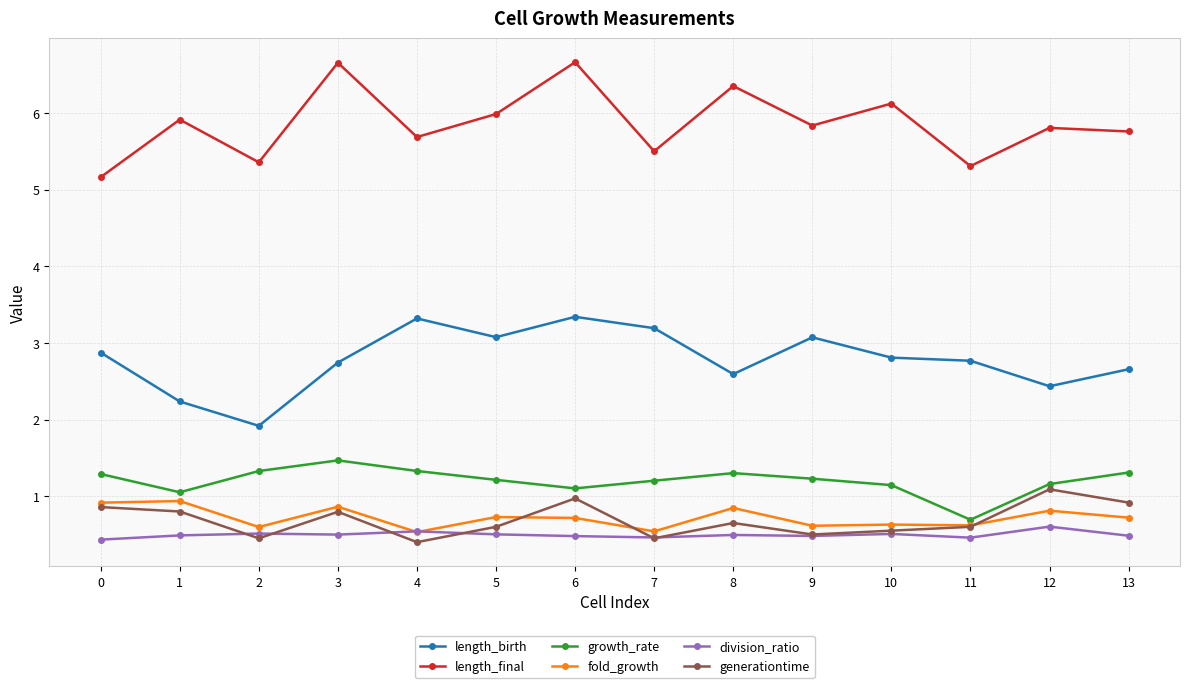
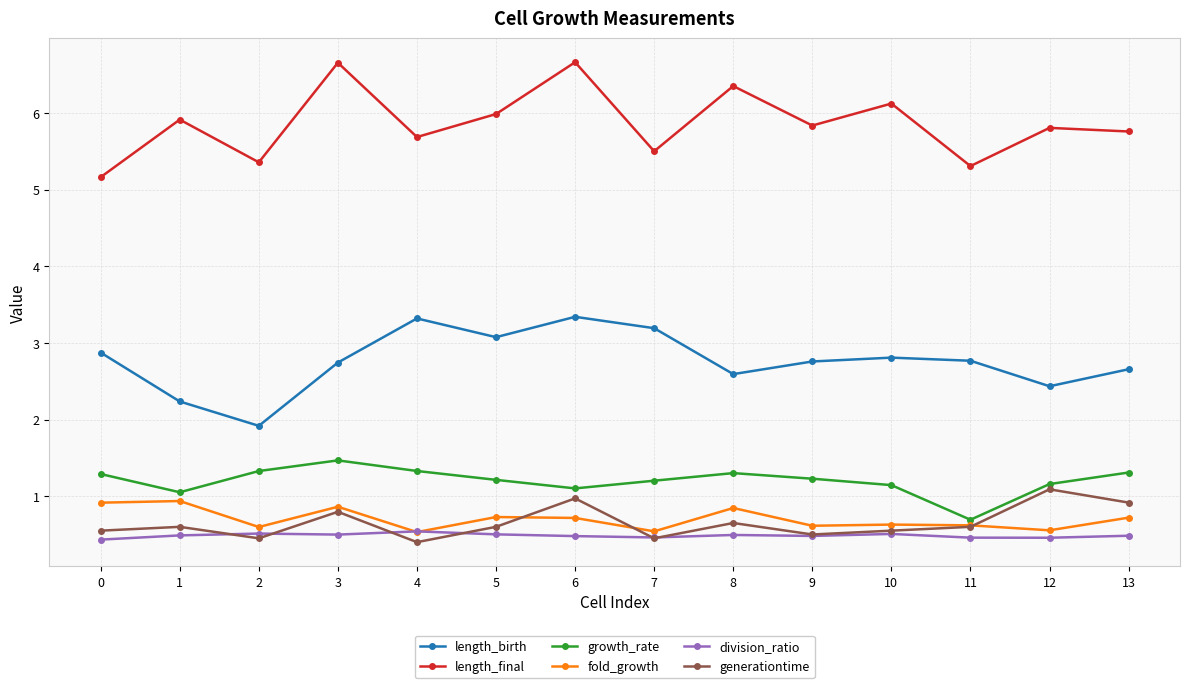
generationtime, 0: 0.9 -> 0.5
generationtime, 1: 0.8 -> 0.6
length_birth, 9: 3.1 -> 2.8
fold_growth, 12: 0.8 -> 0.6
division_ratio, 12: 0.6 -> 0.5
